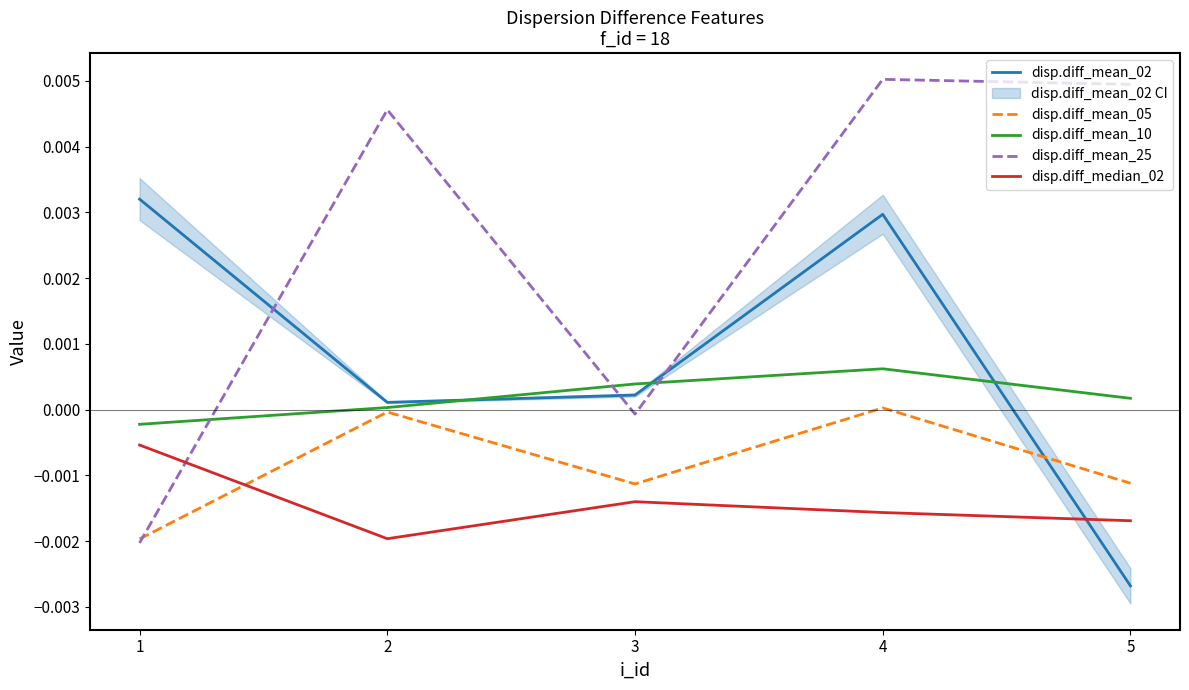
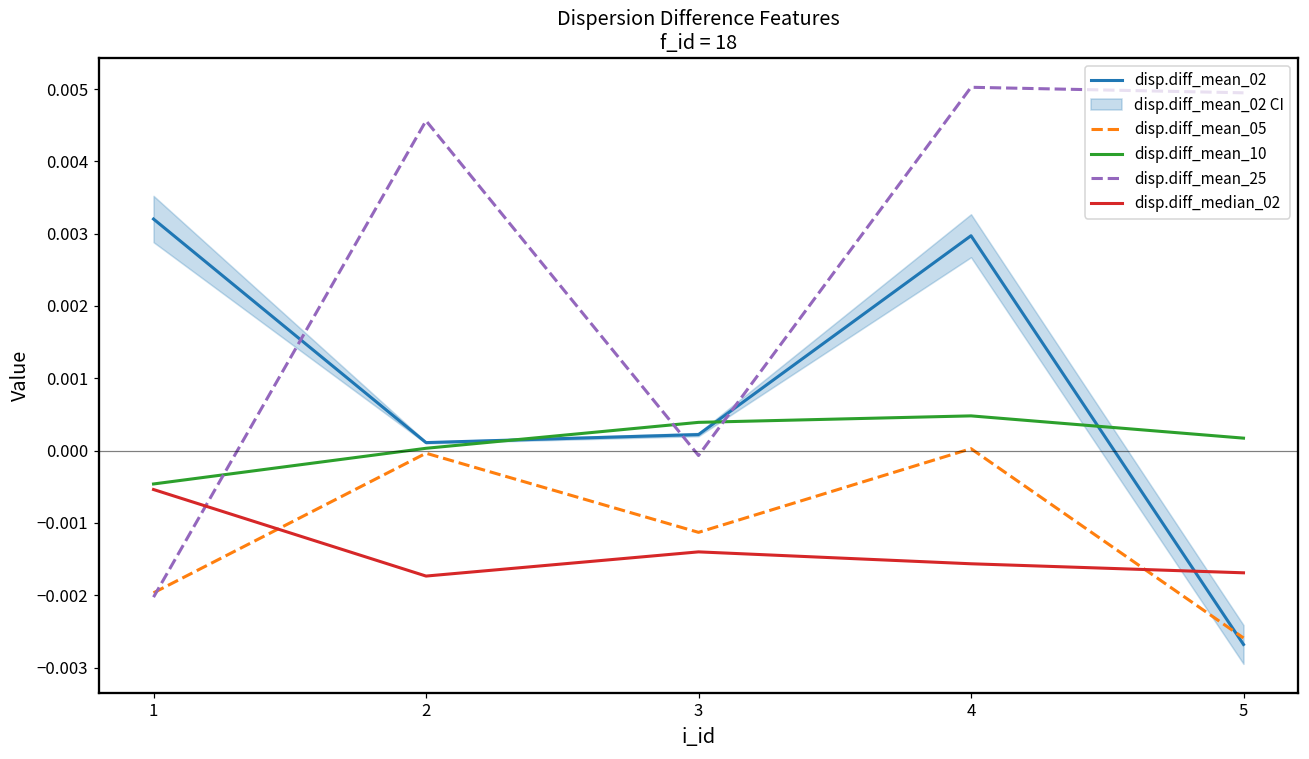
disp.diff_mean_10, 1: -0.0002 -> -0.0005
disp.diff_median_02, 2: -0.0020 -> -0.0017
disp.diff_mean_10, 4: 0.0006 -> 0.0005
disp.diff_mean_05, 5: -0.0011 -> -0.0026
